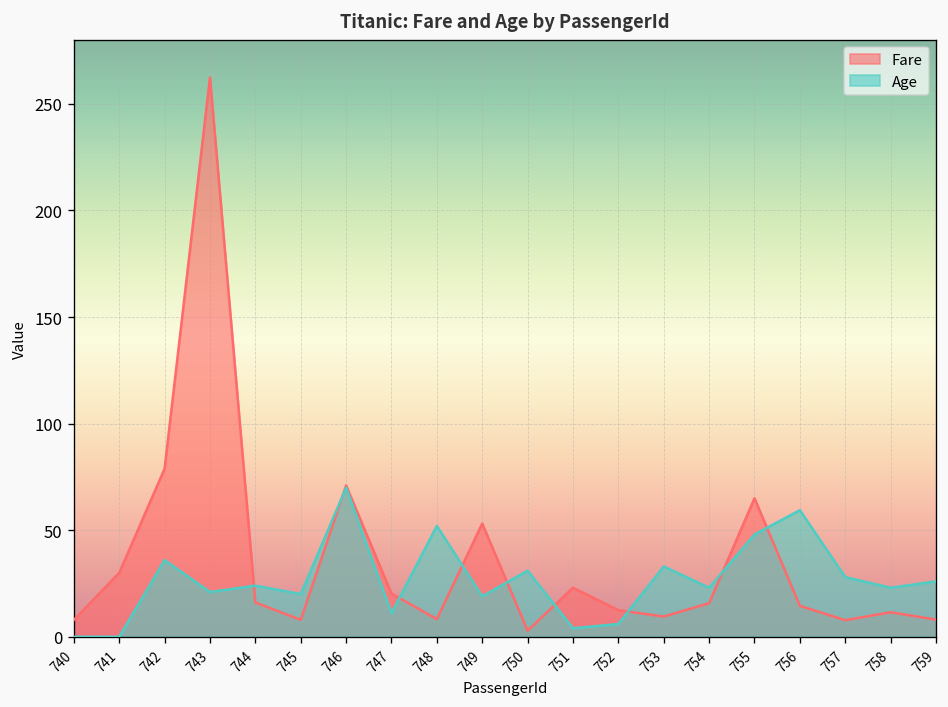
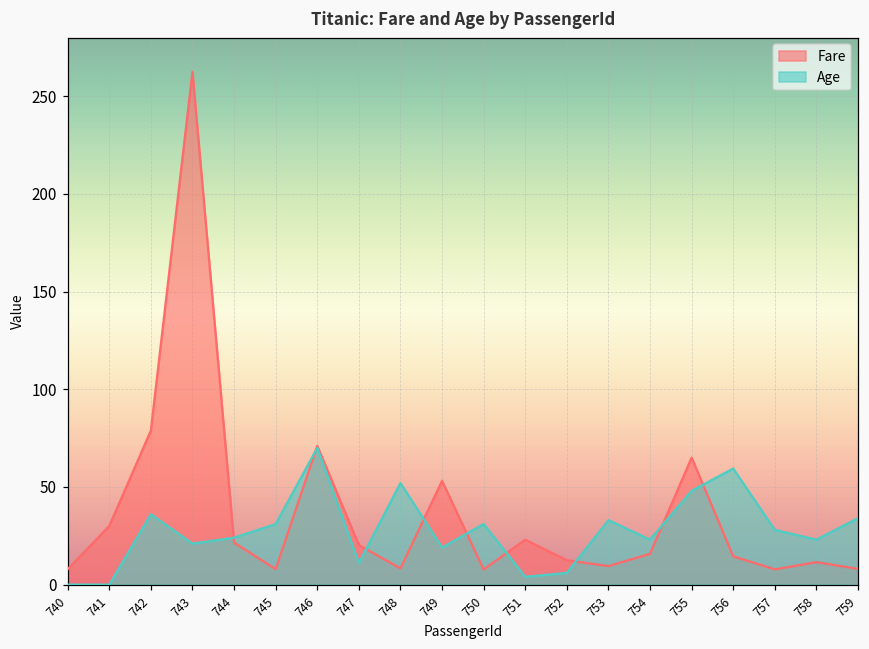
Fare, 744: 16 -> 22
Age, 745: 20 -> 31
Fare, 750: 3 -> 8
Age, 759: 26 -> 34
